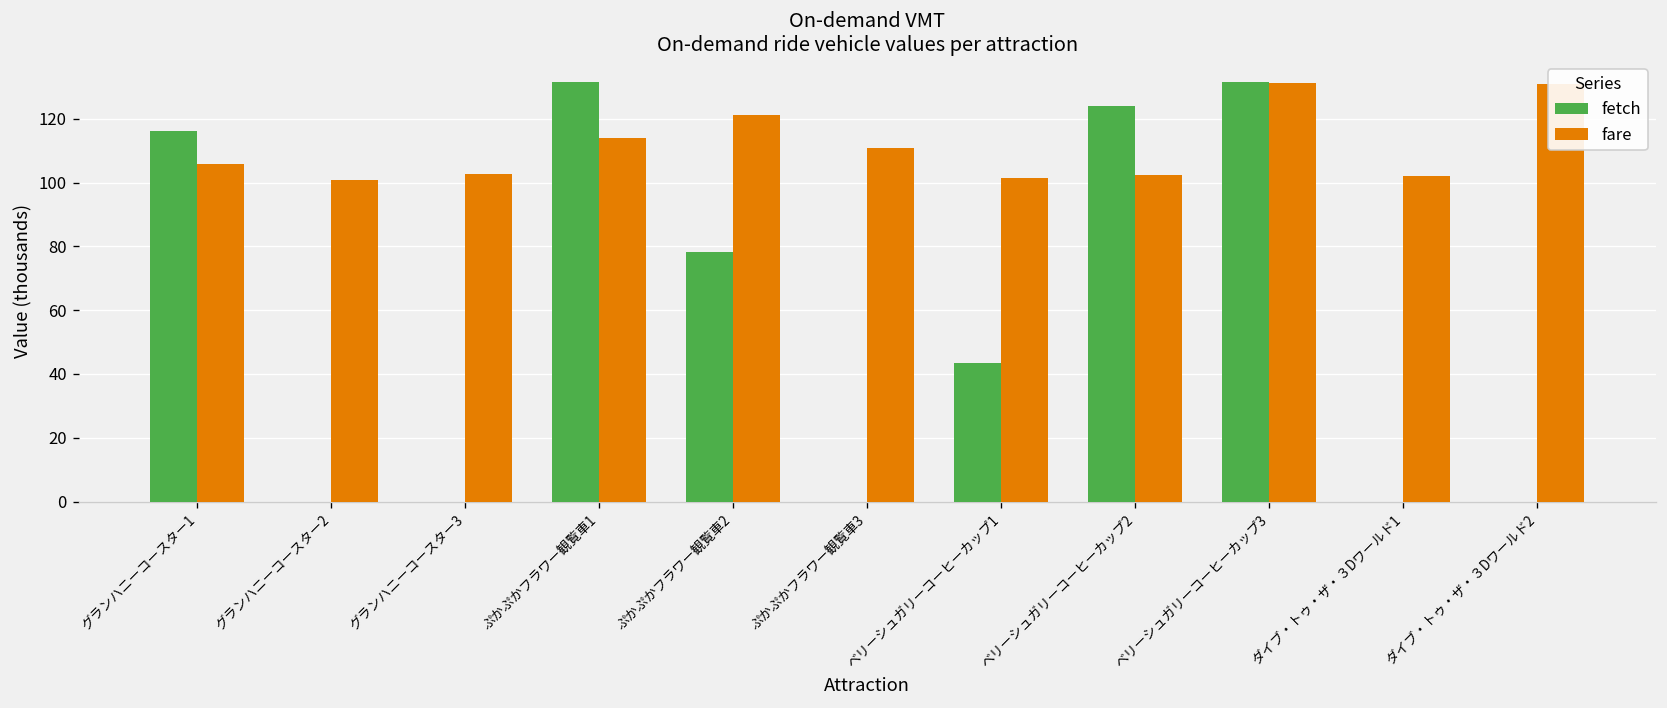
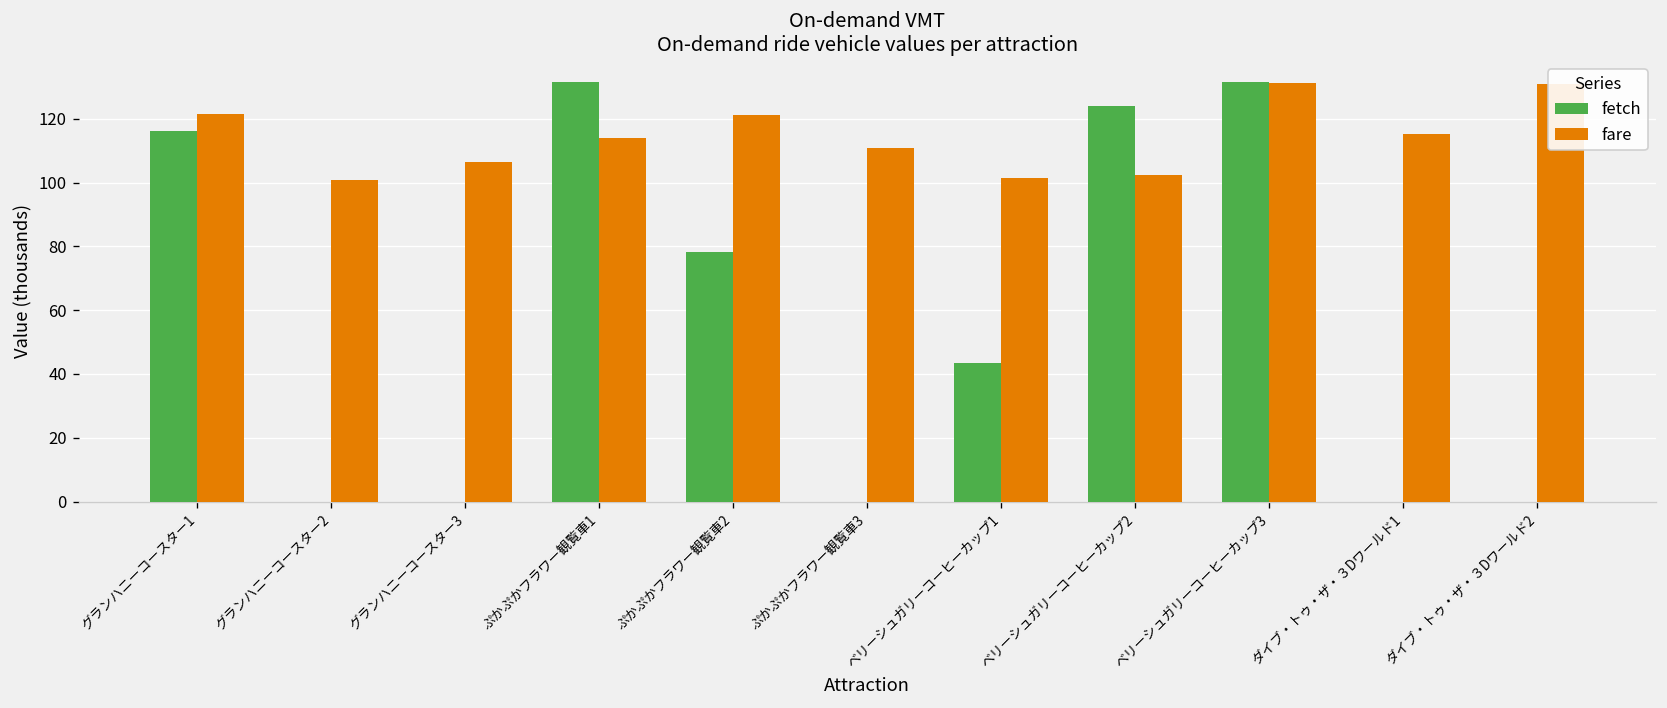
fare, グランハニーコースター1: 106 -> 122
fare, グランハニーコースター3: 103 -> 107
fare, ダイブ・トゥ・ザ・３Dワールド1: 102 -> 115
